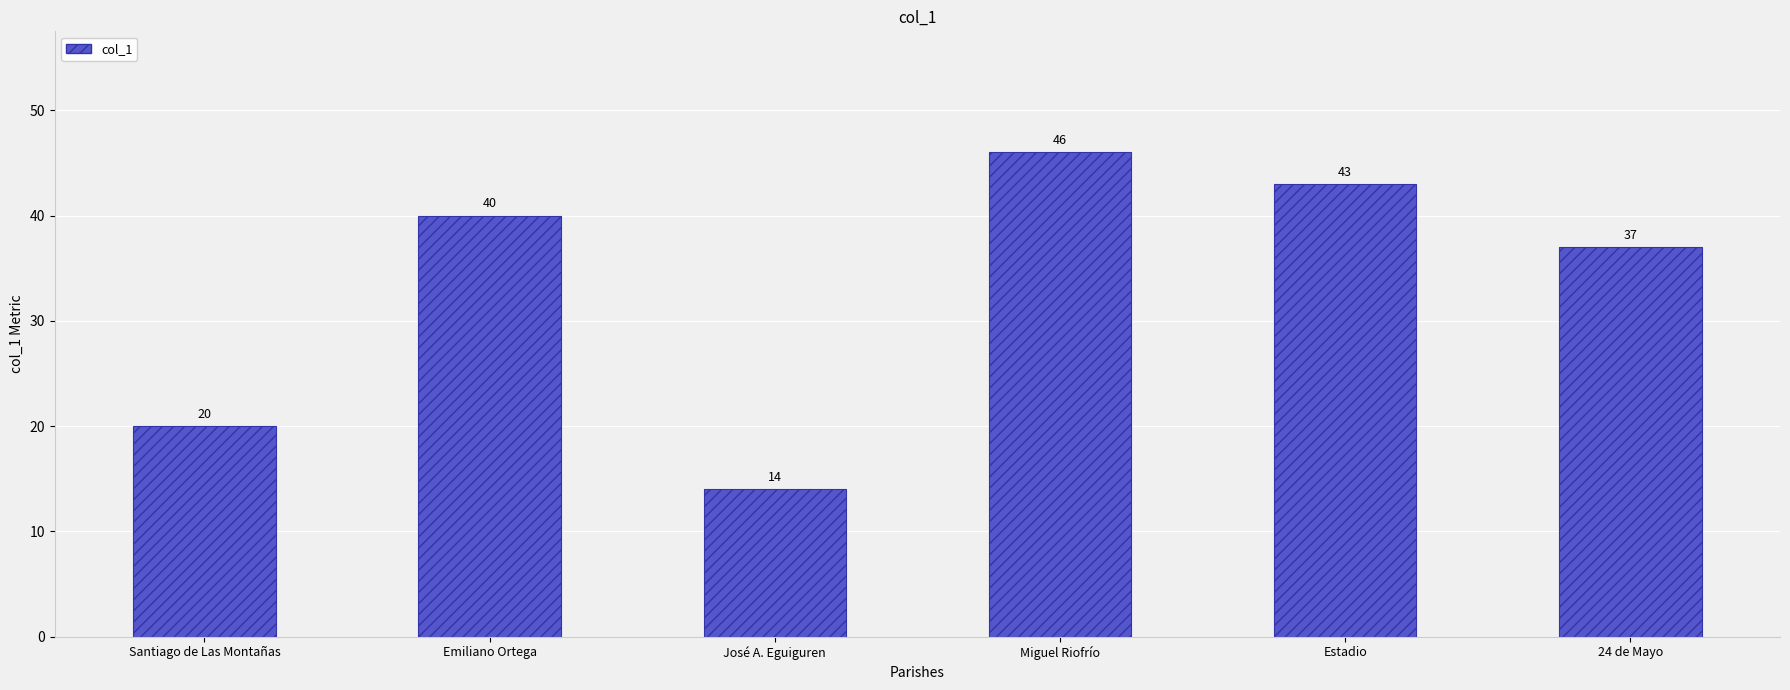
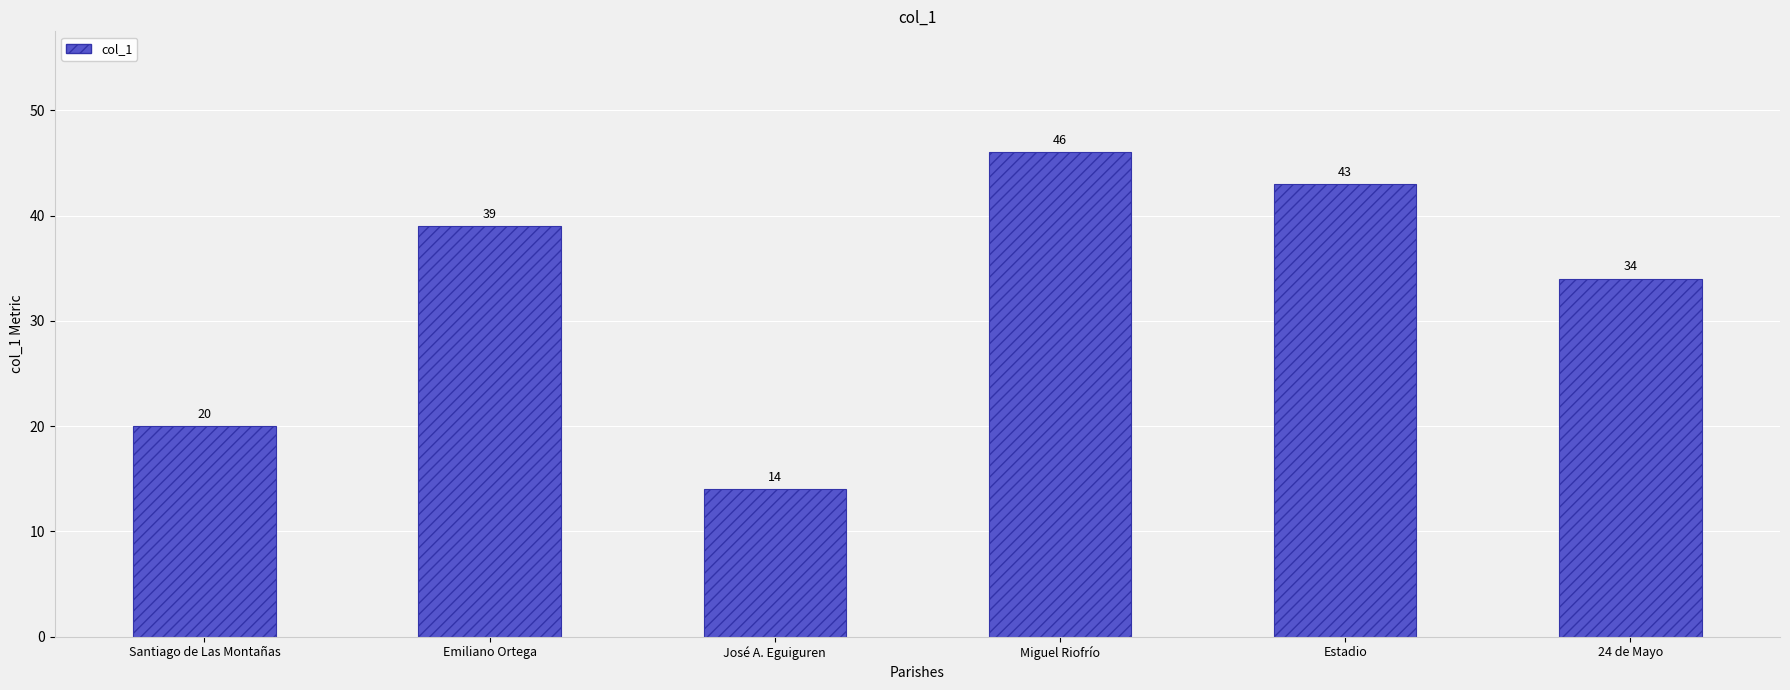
Emiliano Ortega: 40 -> 39
24 de Mayo: 37 -> 34
